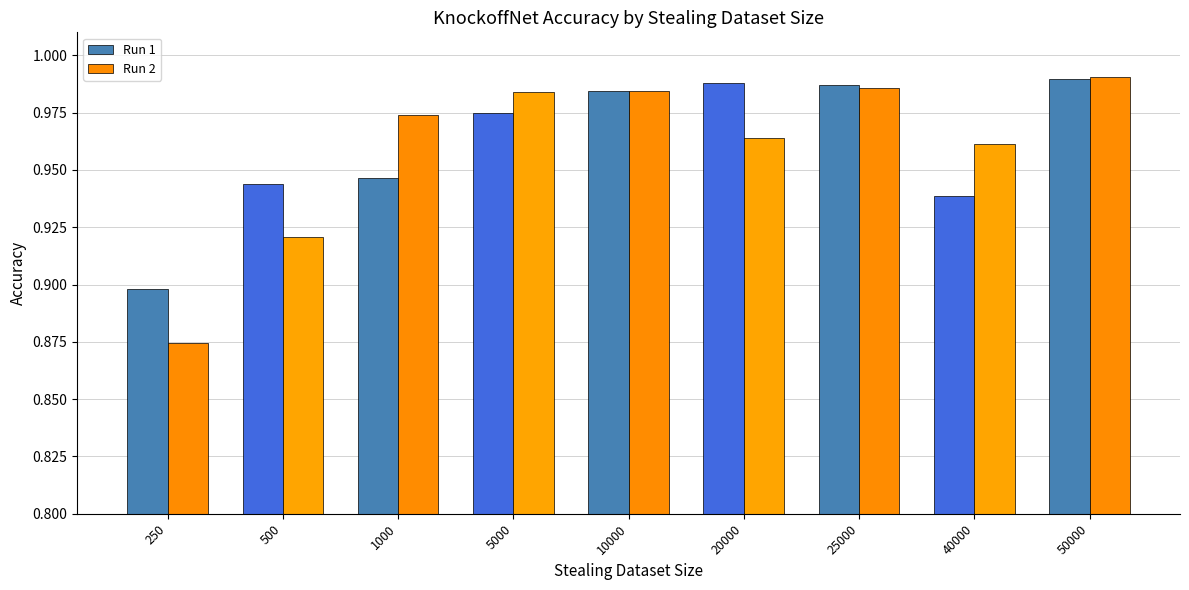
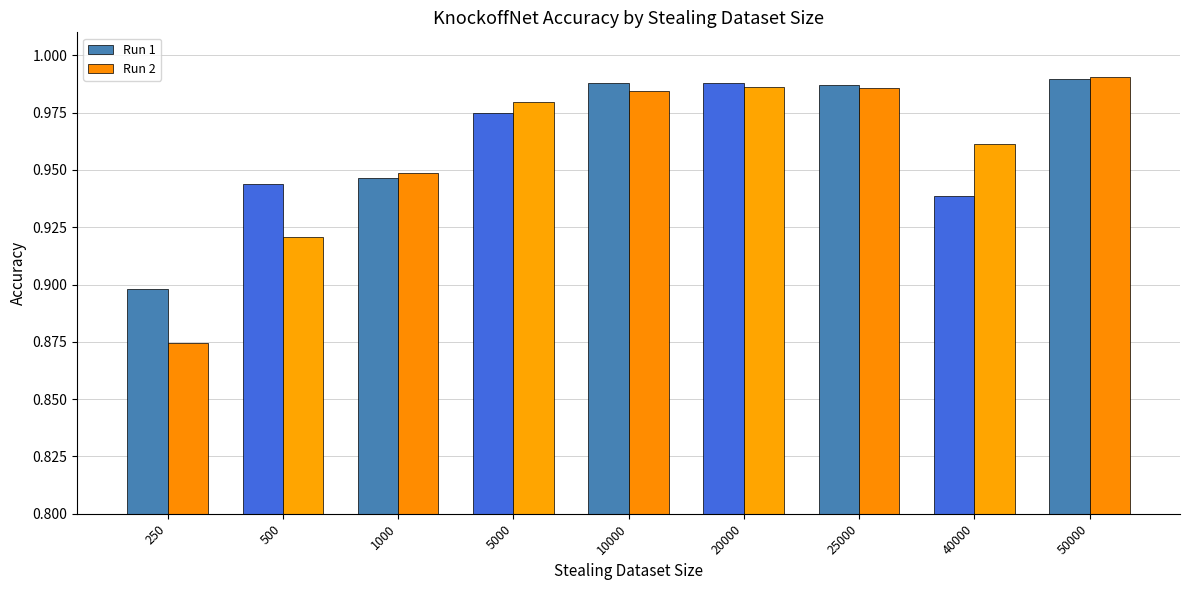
Run 2, 1000: 0.974 -> 0.949
Run 2, 5000: 0.984 -> 0.979
Run 1, 10000: 0.984 -> 0.988
Run 2, 20000: 0.964 -> 0.986
